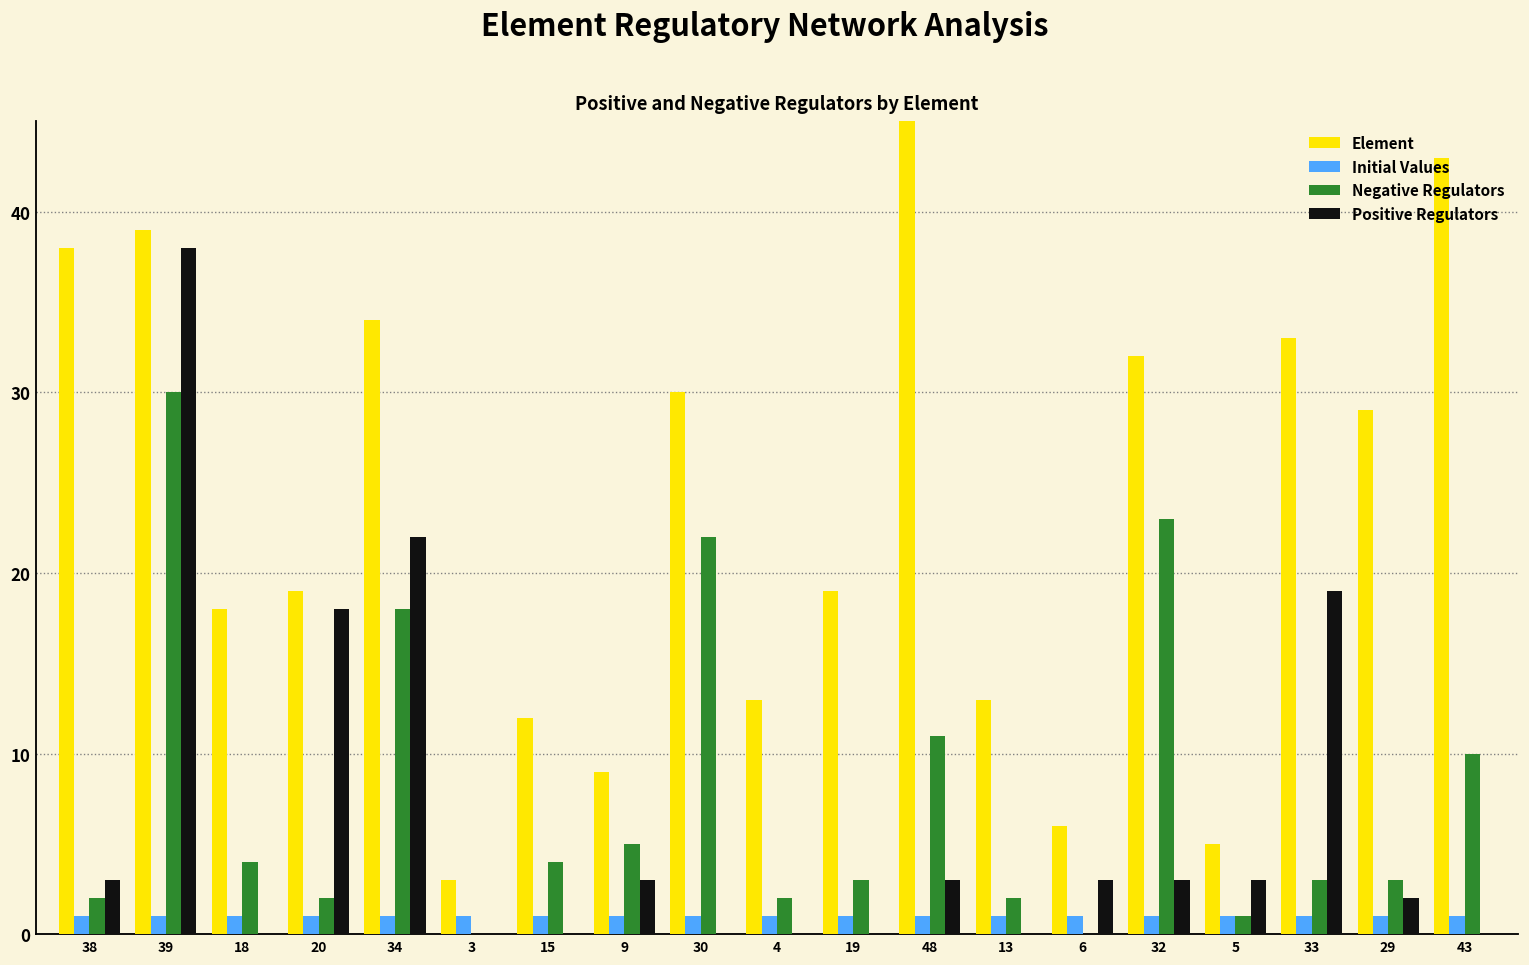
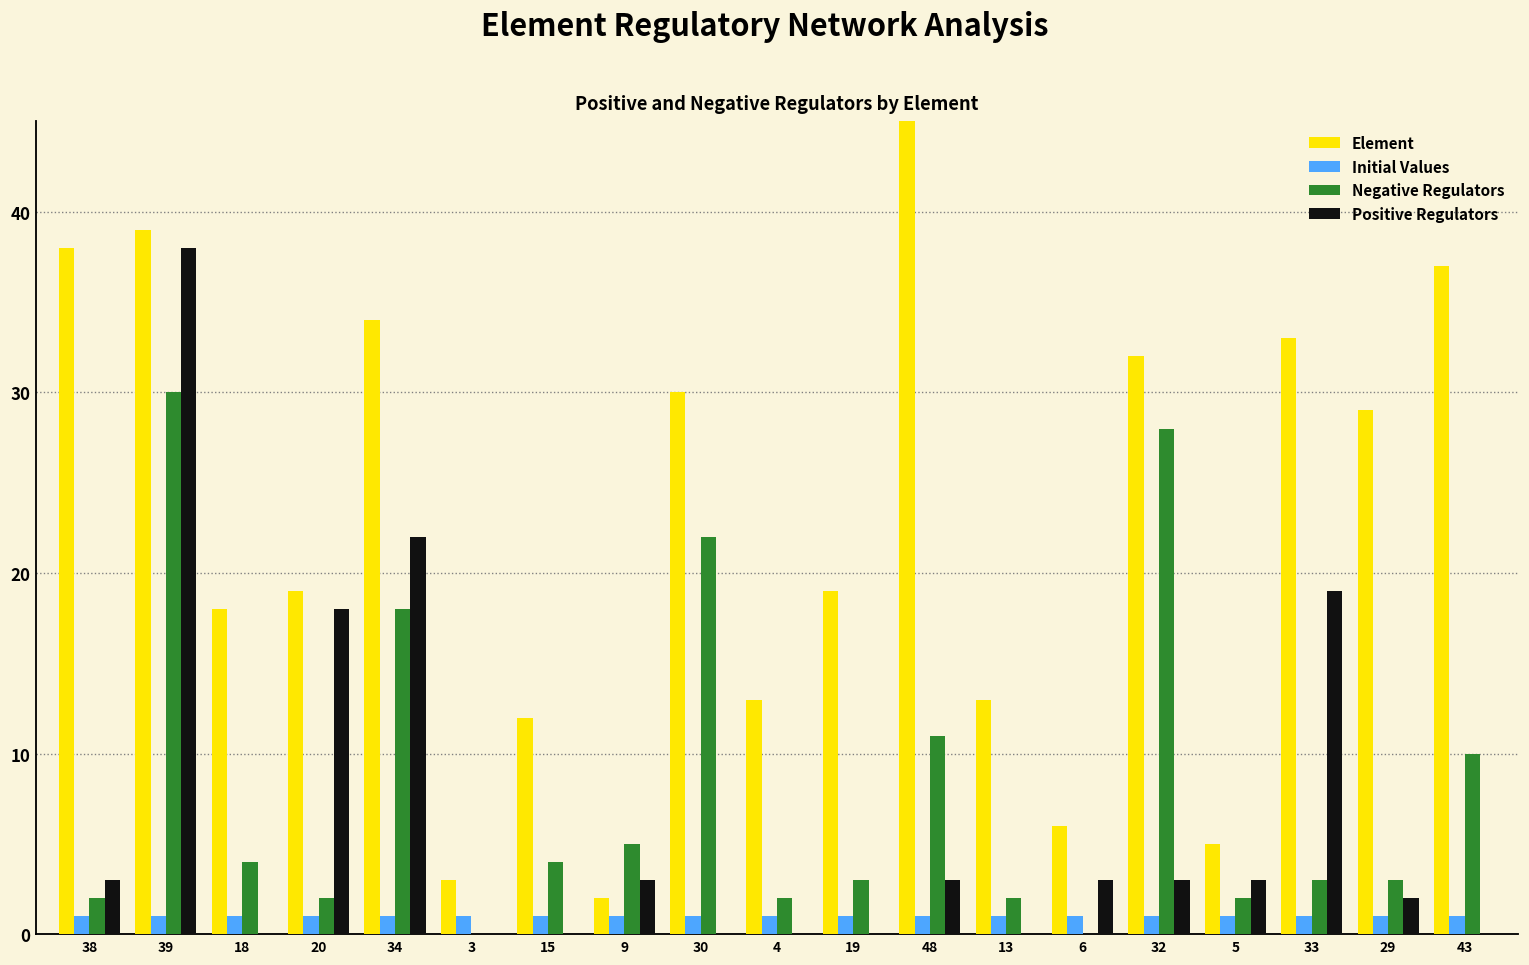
Element, 9: 9 -> 2
Negative Regulators, 32: 23 -> 28
Negative Regulators, 5: 1 -> 2
Element, 43: 43 -> 37
